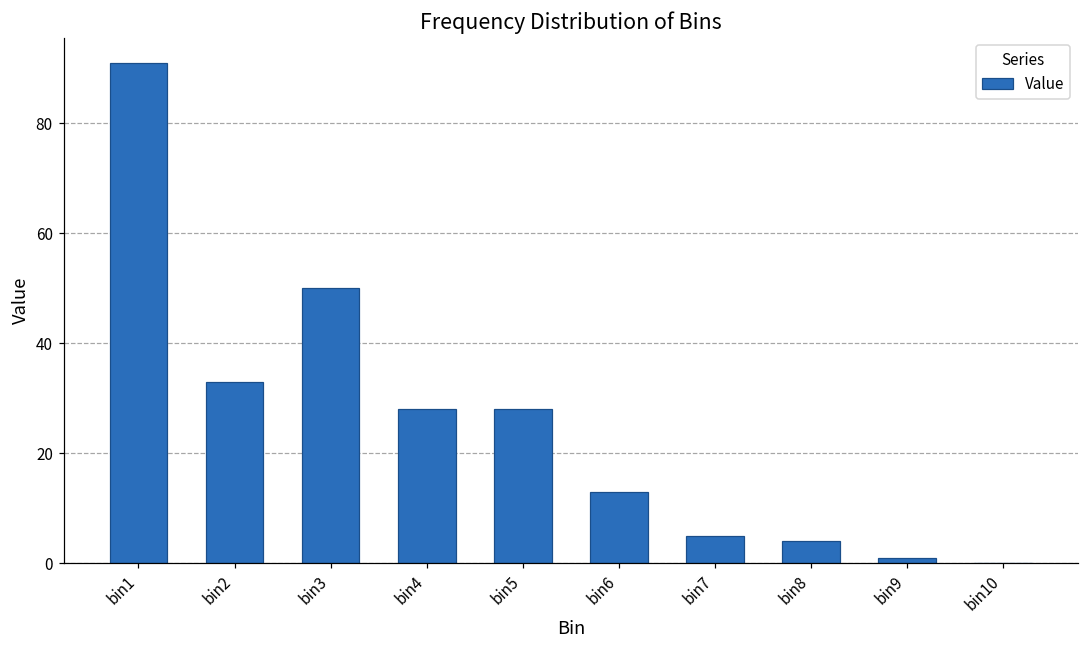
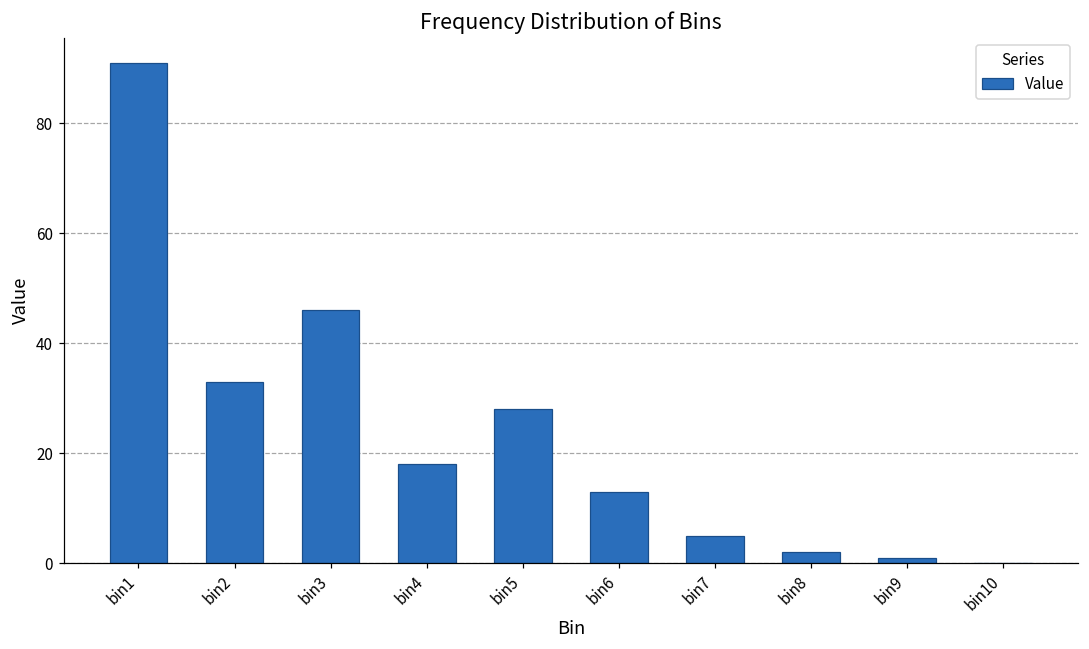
bin3: 50 -> 46
bin4: 28 -> 18
bin8: 4 -> 2
